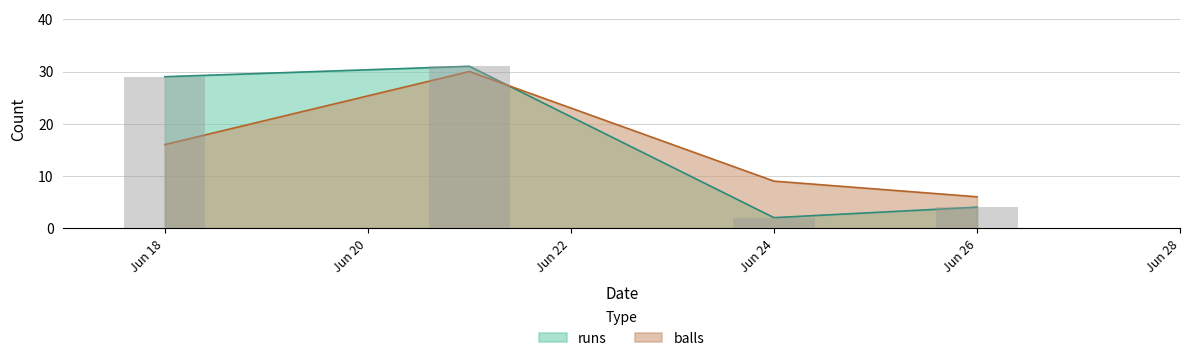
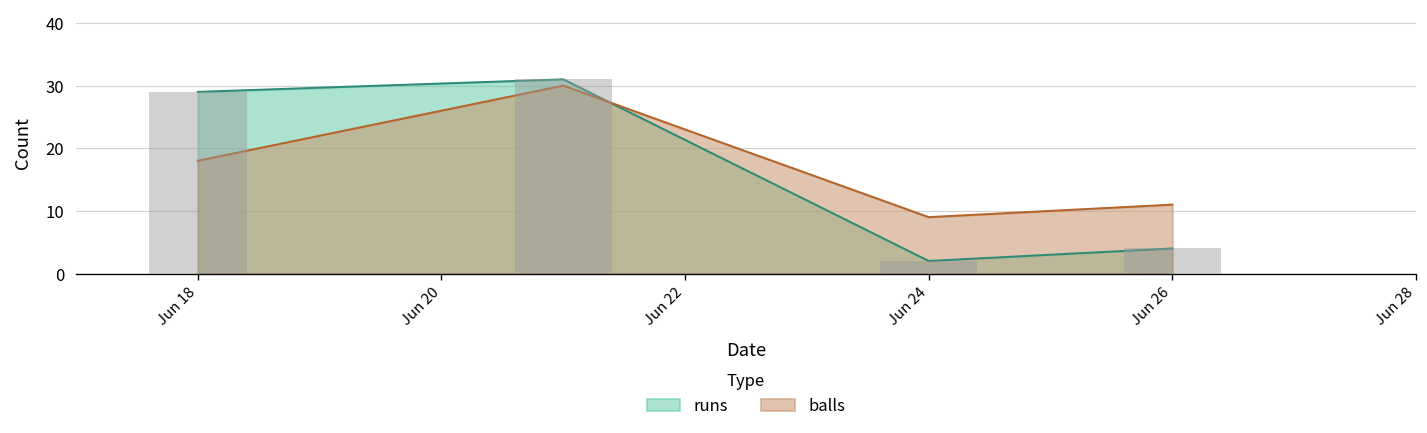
balls, Jun 18: 16 -> 18
balls, Jun 26: 6 -> 11
